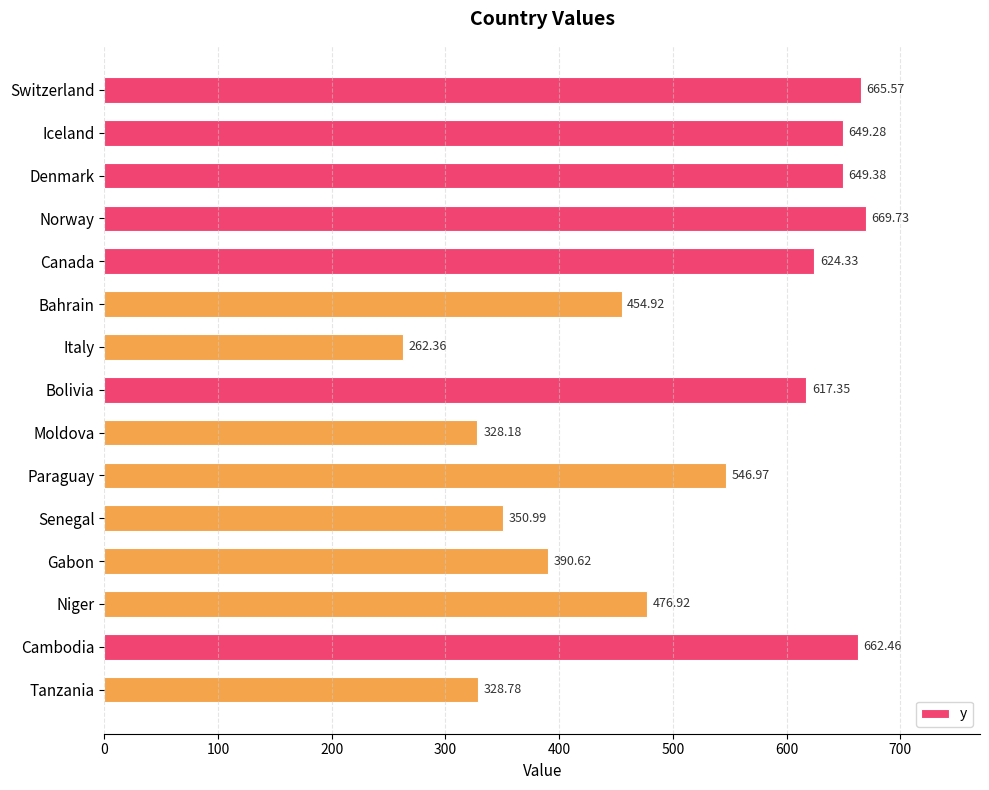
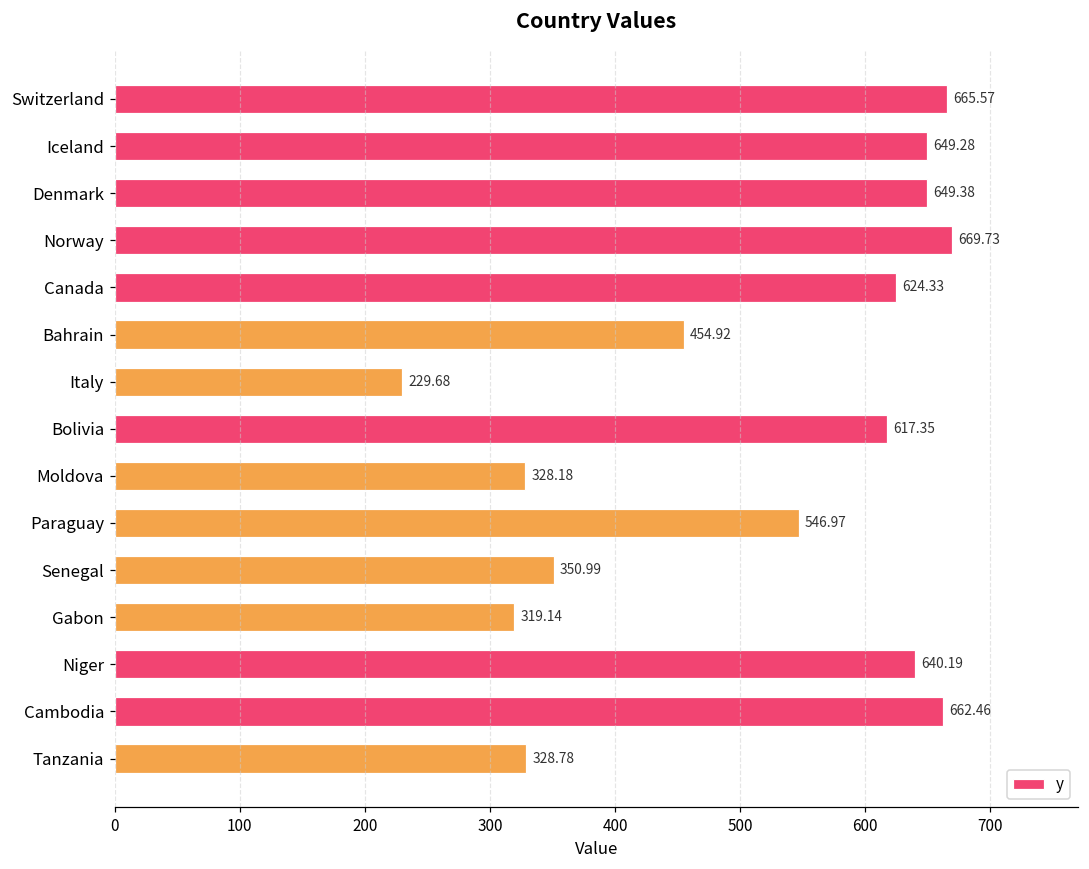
Italy: 262.36 -> 229.68
Gabon: 390.62 -> 319.14
Niger: 476.92 -> 640.19
